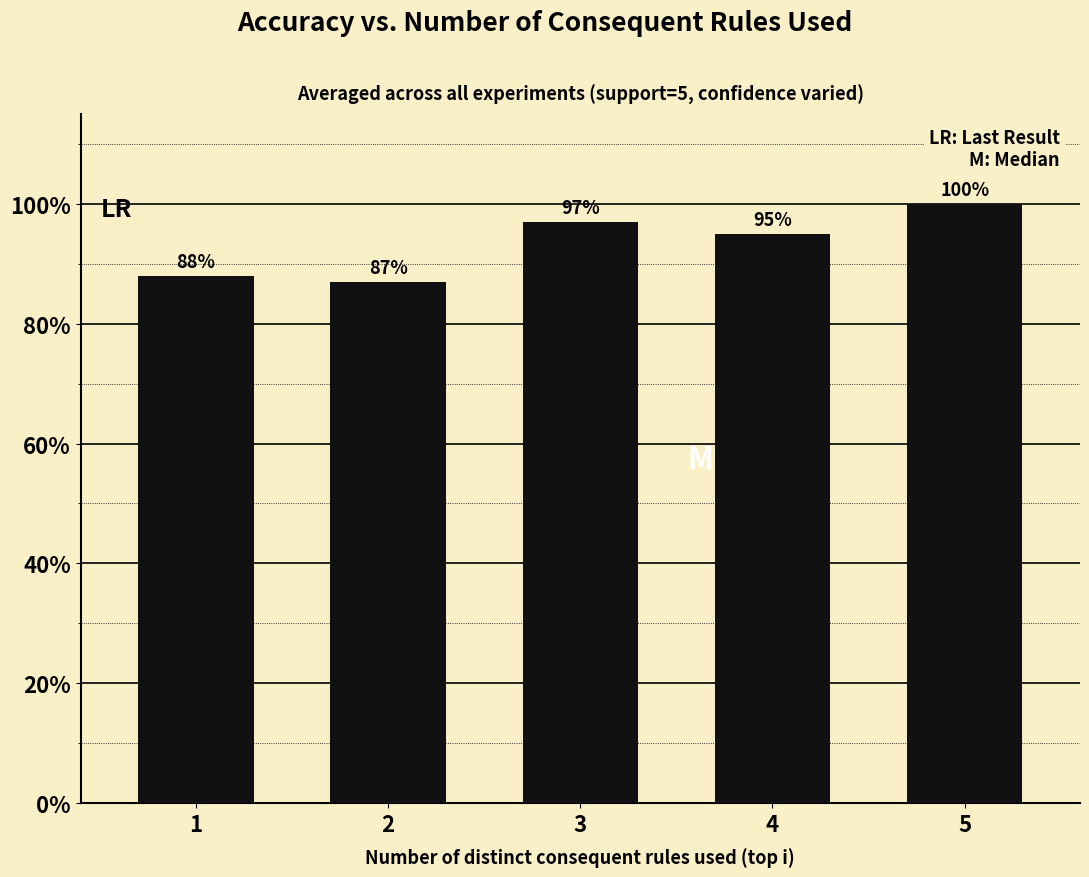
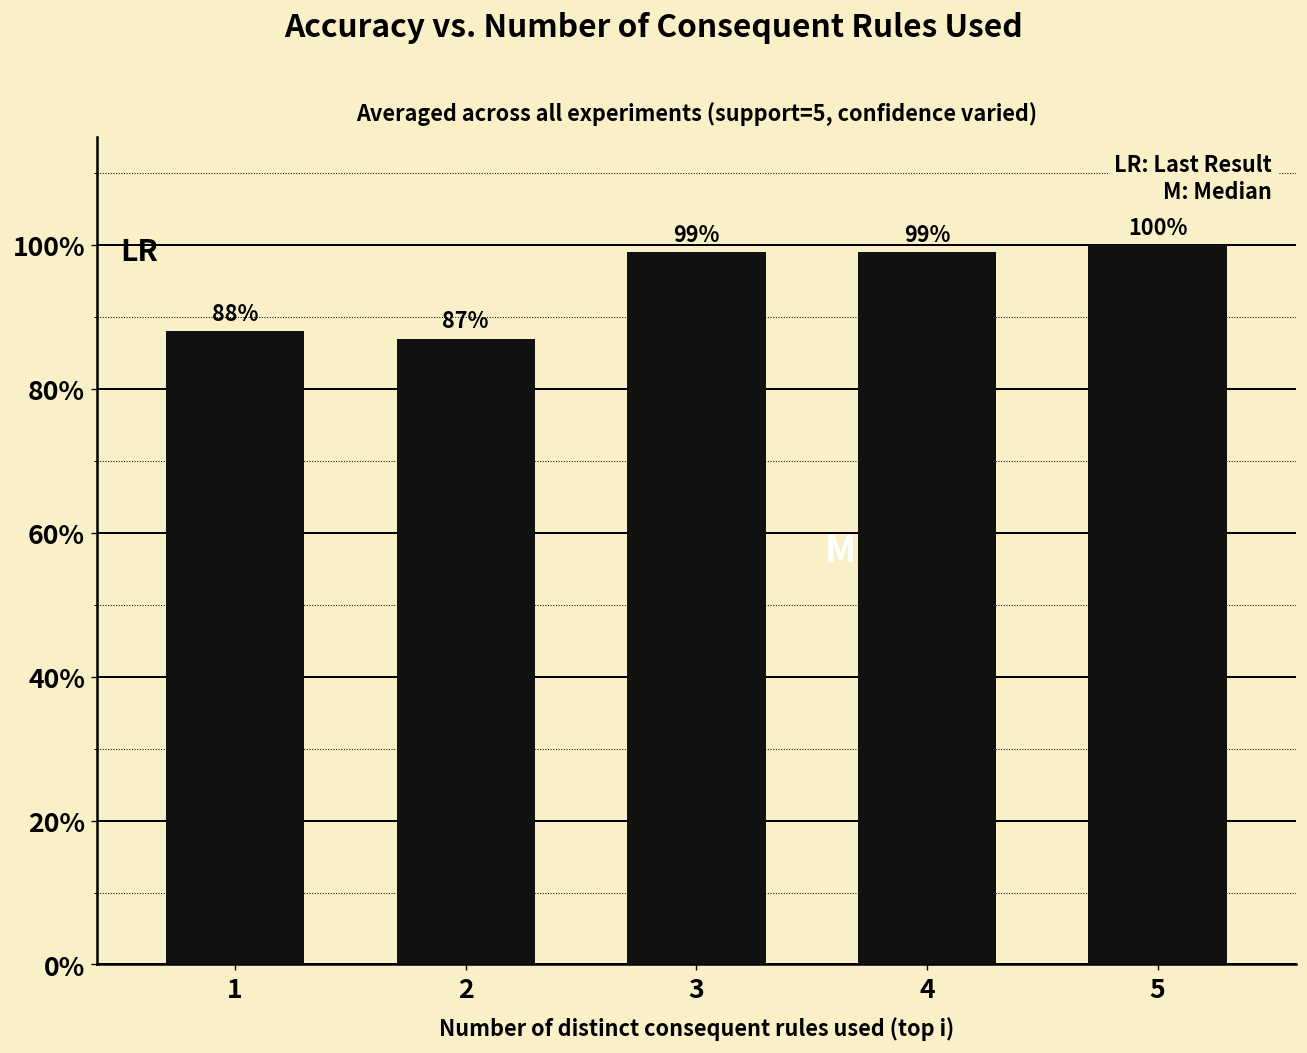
3: 97% -> 99%
4: 95% -> 99%
